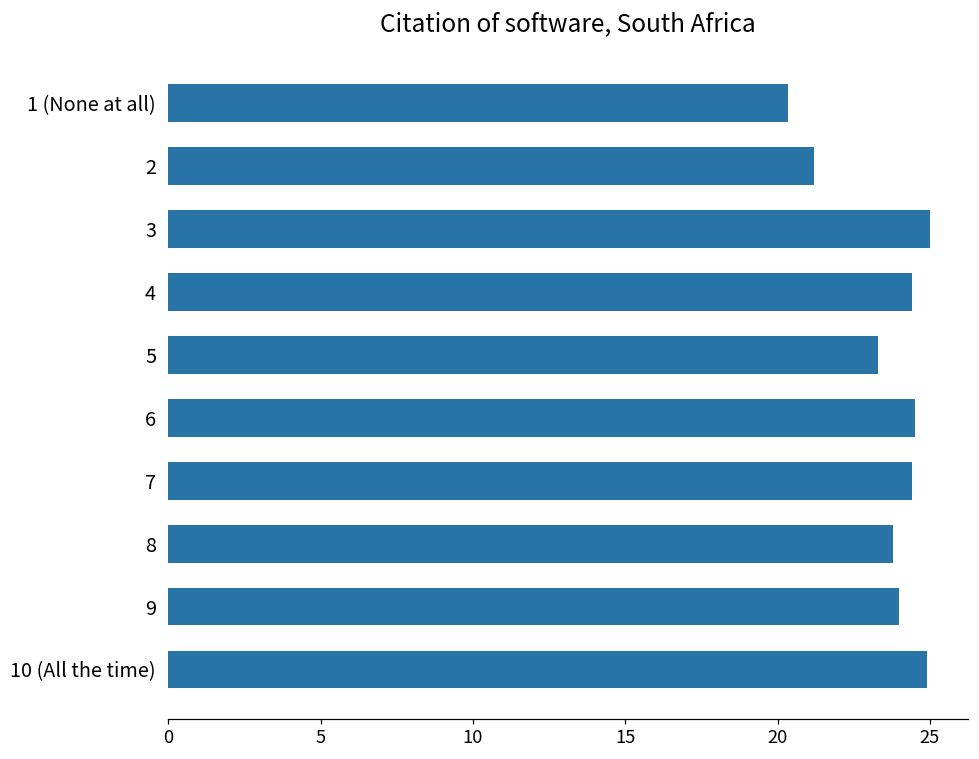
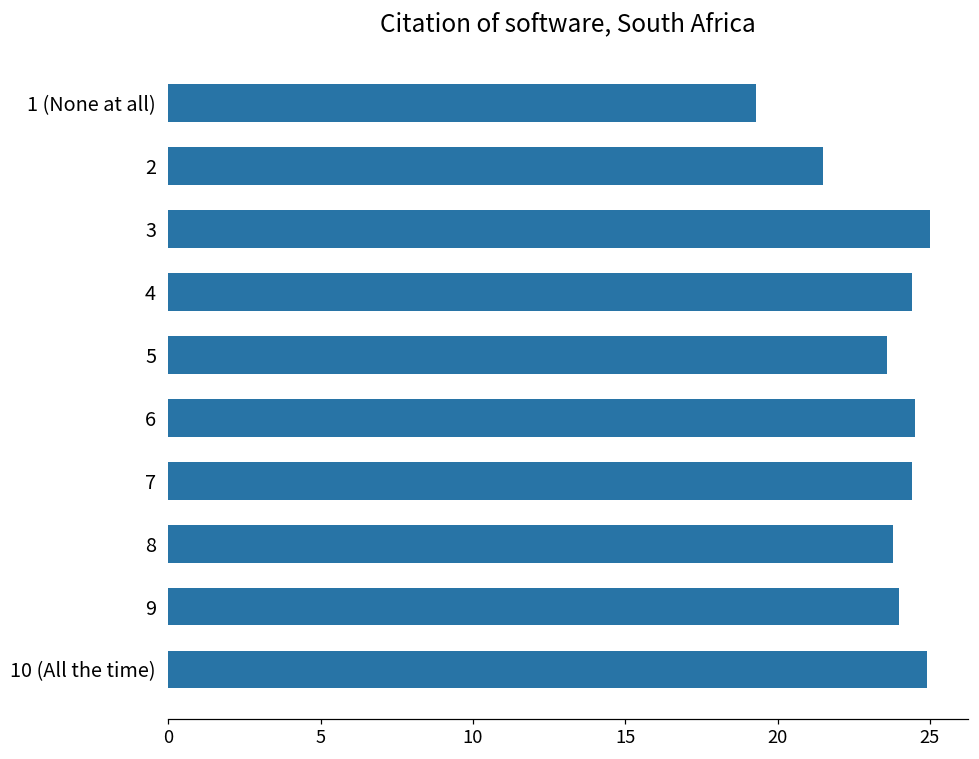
1 (None at all): 20.3 -> 19.3
2: 21.2 -> 21.5
5: 23.3 -> 23.6
